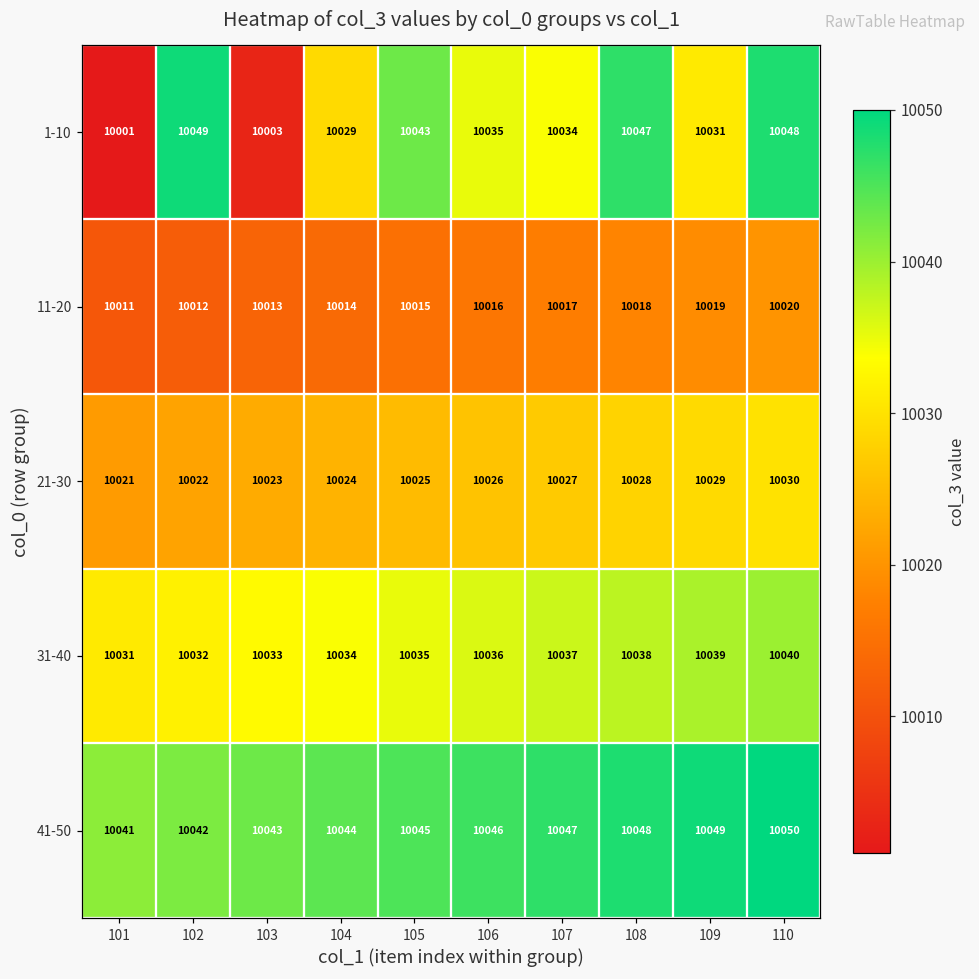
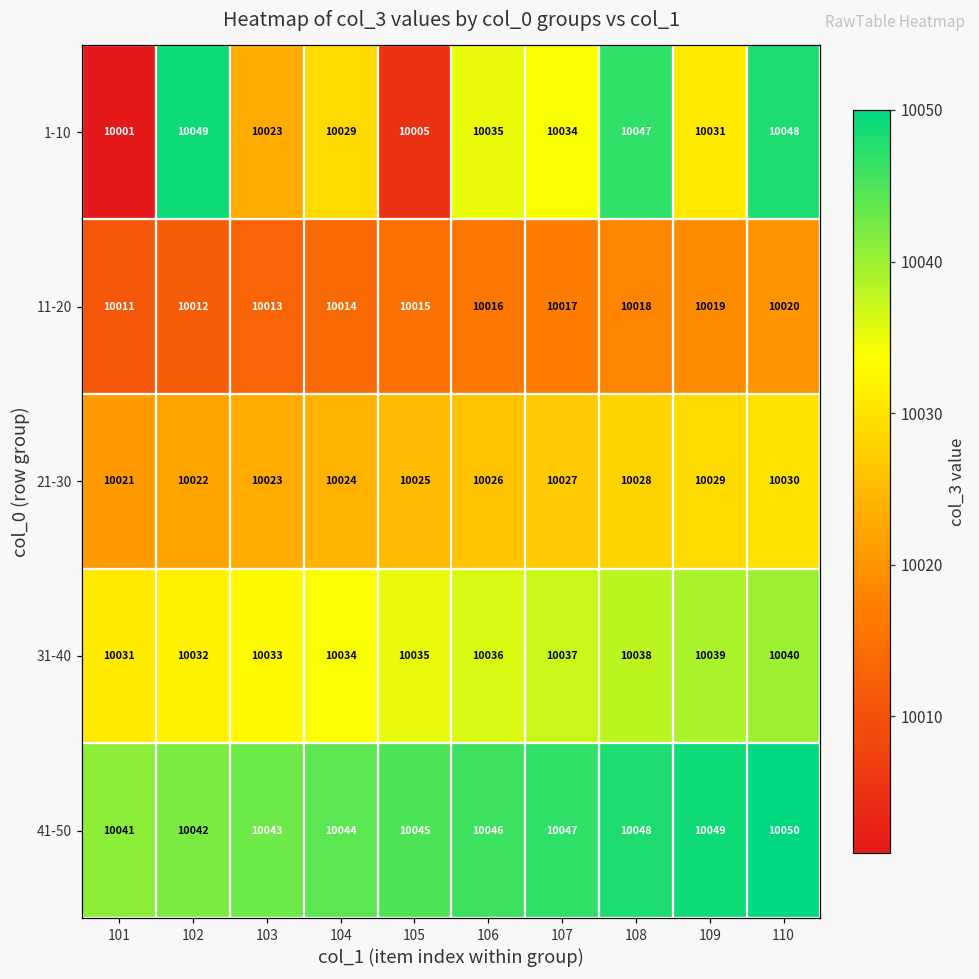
1-10, 103: 10003 -> 10023
1-10, 105: 10043 -> 10005
